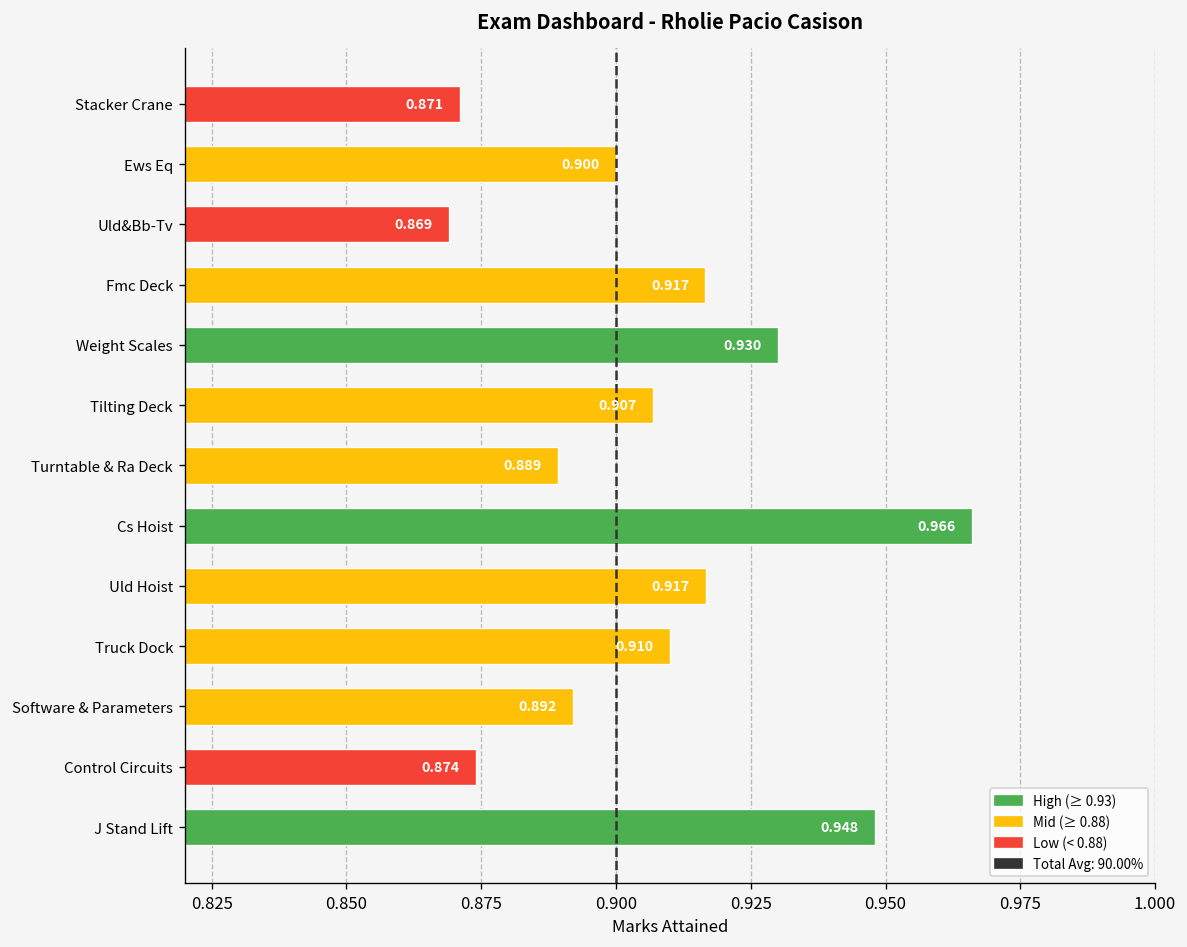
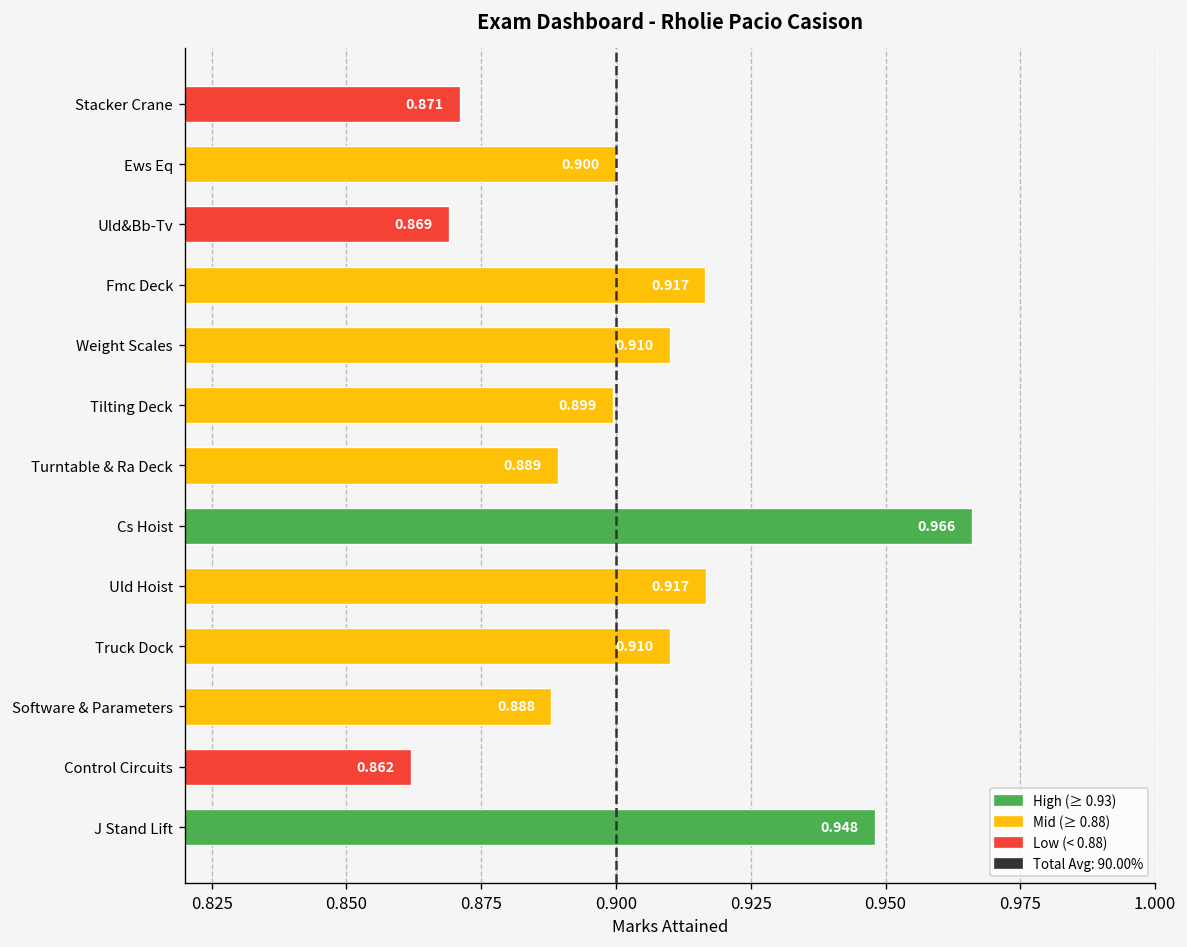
Weight Scales: 0.930 -> 0.910
Tilting Deck: 0.907 -> 0.899
Software & Parameters: 0.892 -> 0.888
Control Circuits: 0.874 -> 0.862
